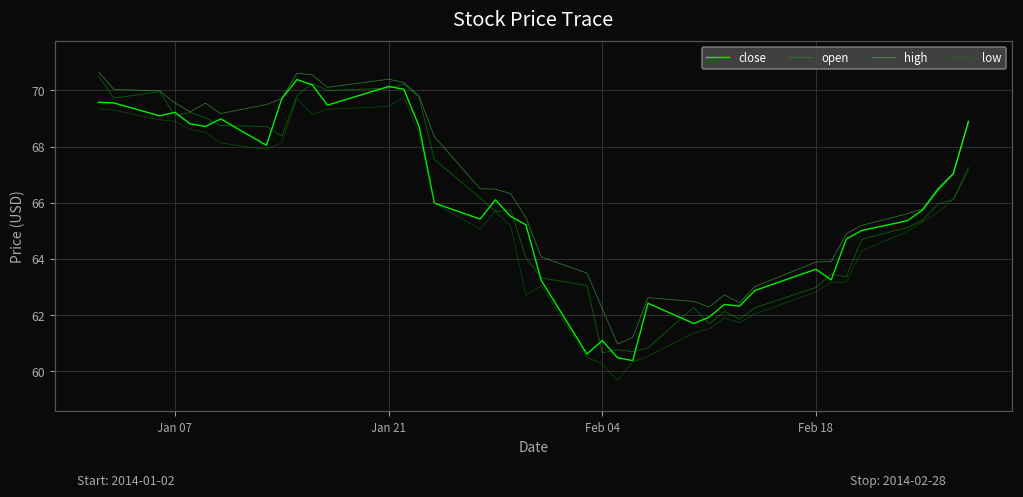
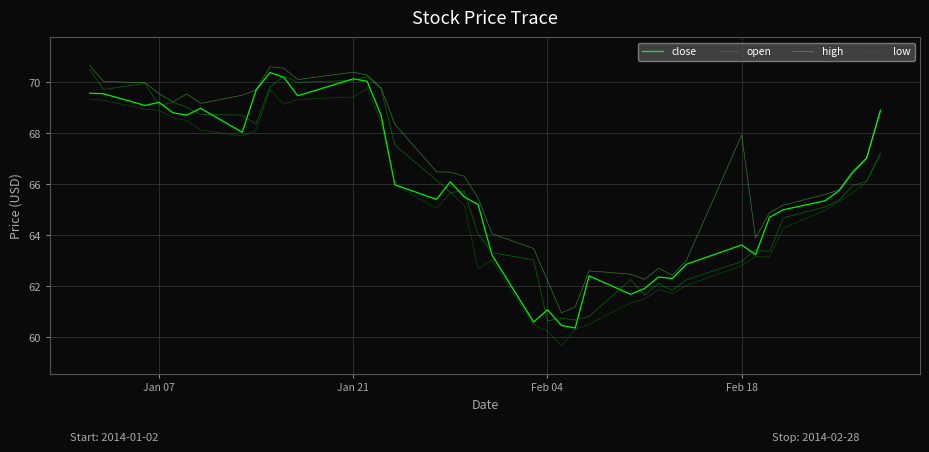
high, Feb 18: 63.9 -> 67.9
